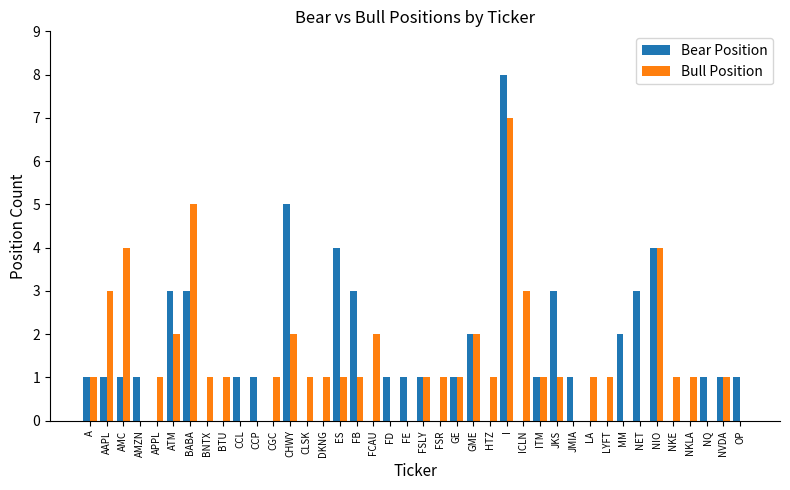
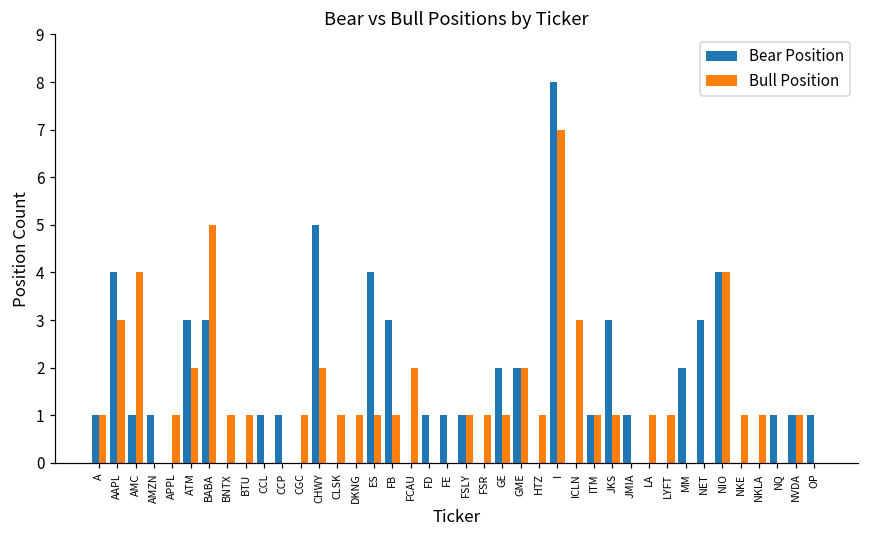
Bear Position, AAPL: 1 -> 4
Bear Position, GE: 1 -> 2
